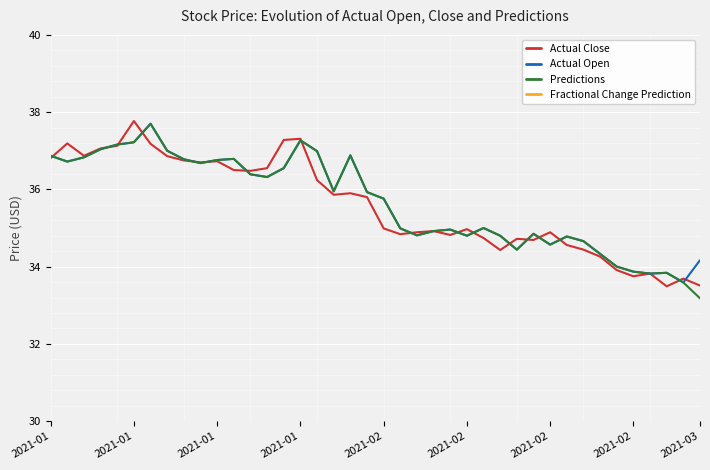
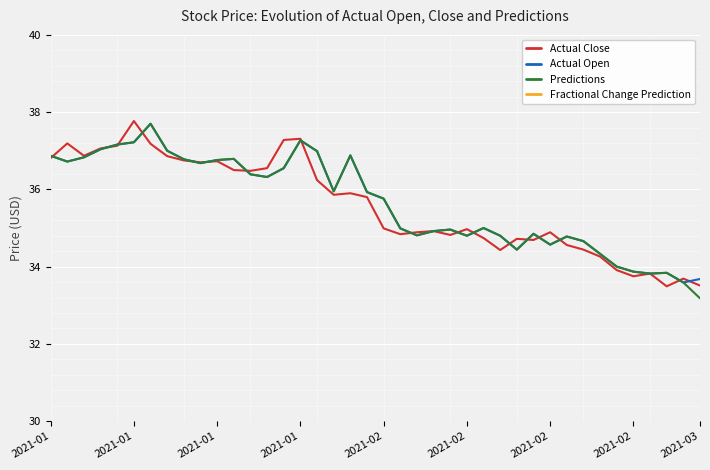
Actual Open, 2021-03: 34.2 -> 33.7
